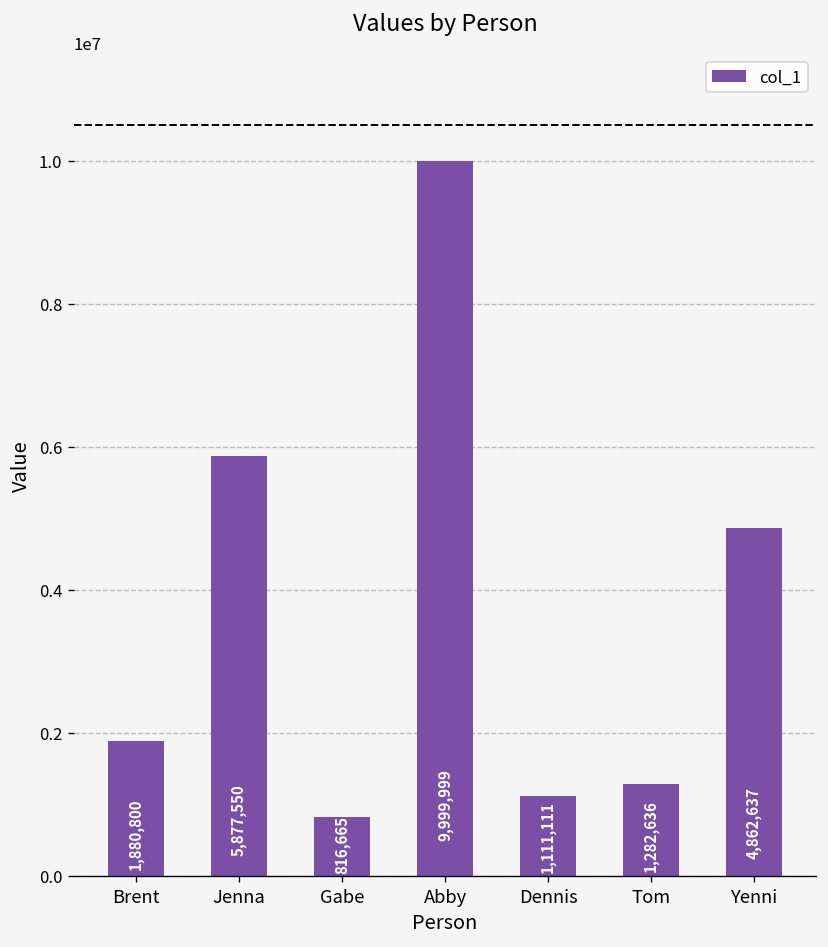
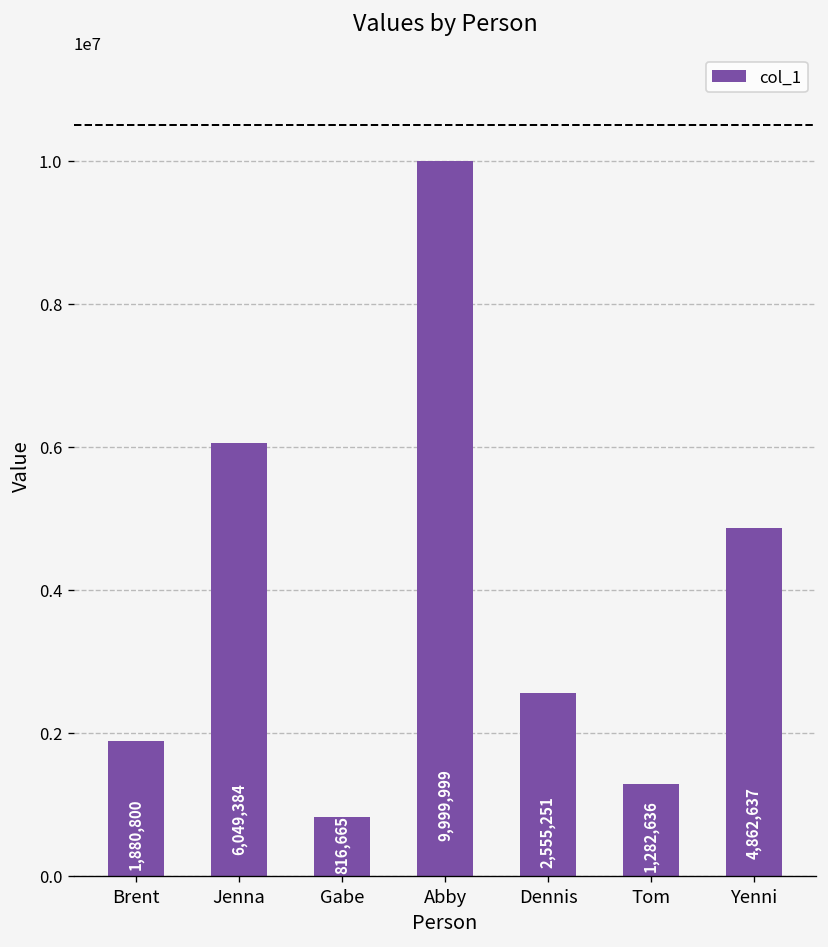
Jenna: 5,877,550 -> 6,049,384
Dennis: 1,111,111 -> 2,555,251
